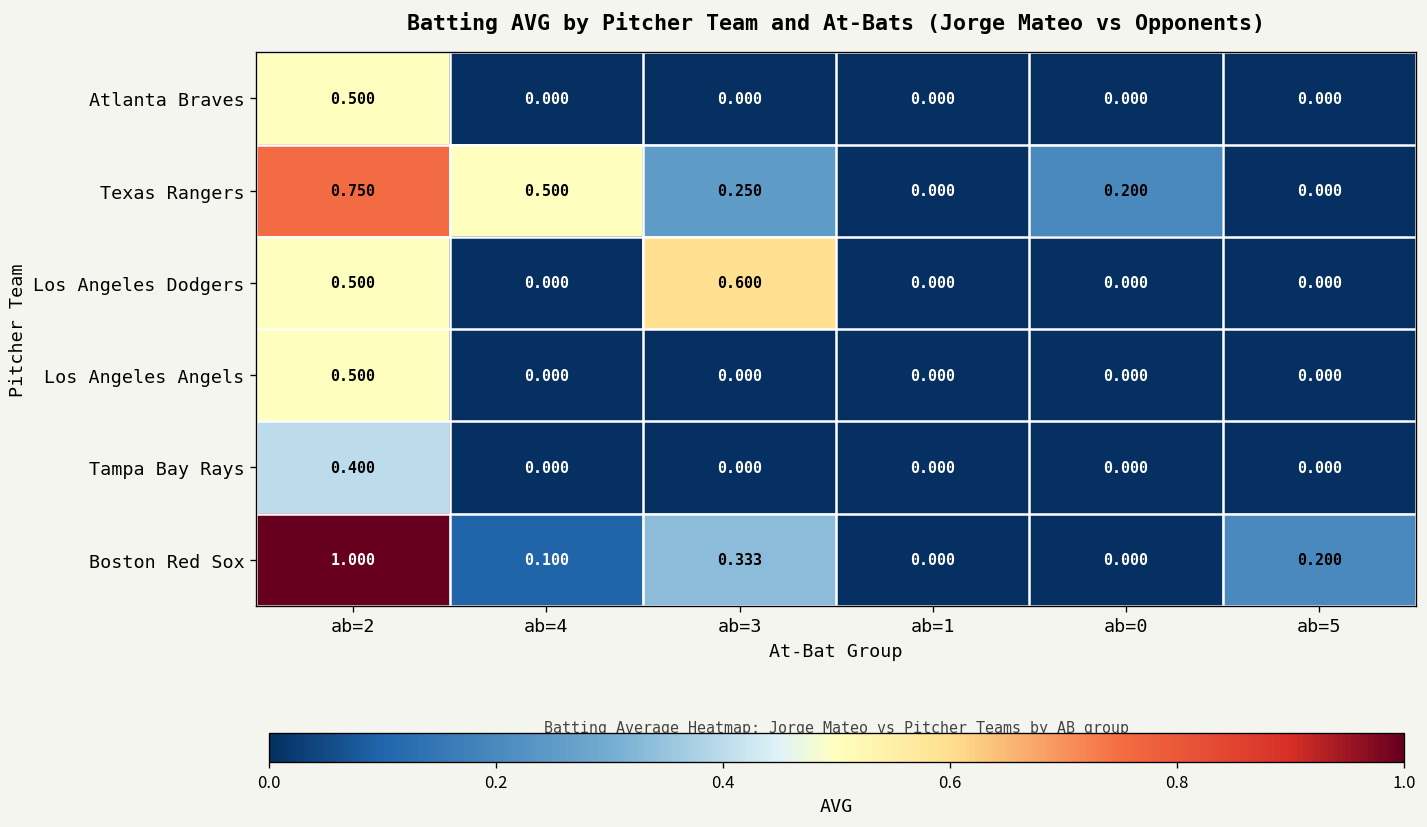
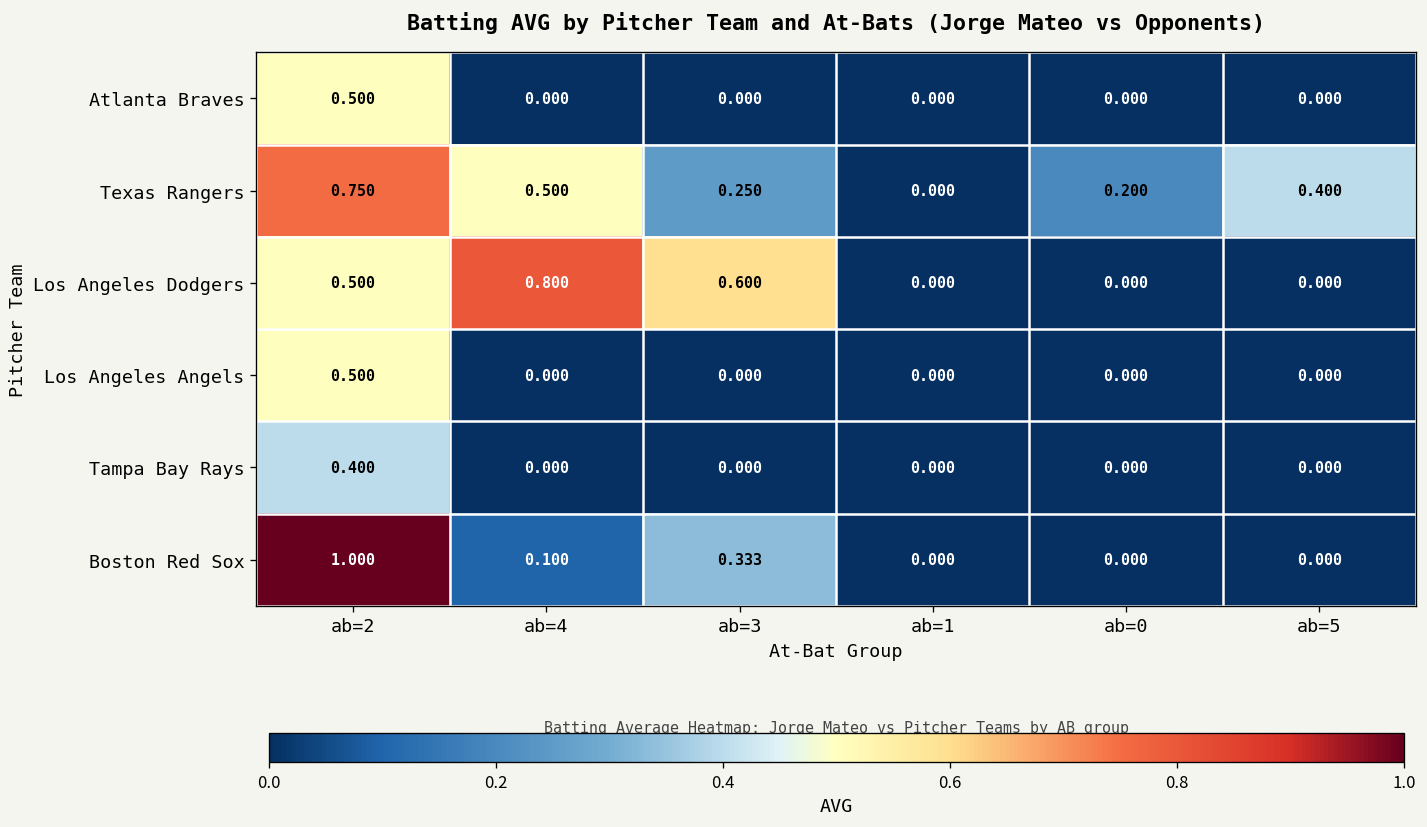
Texas Rangers, ab=5: 0.000 -> 0.400
Los Angeles Dodgers, ab=4: 0.000 -> 0.800
Boston Red Sox, ab=5: 0.200 -> 0.000
